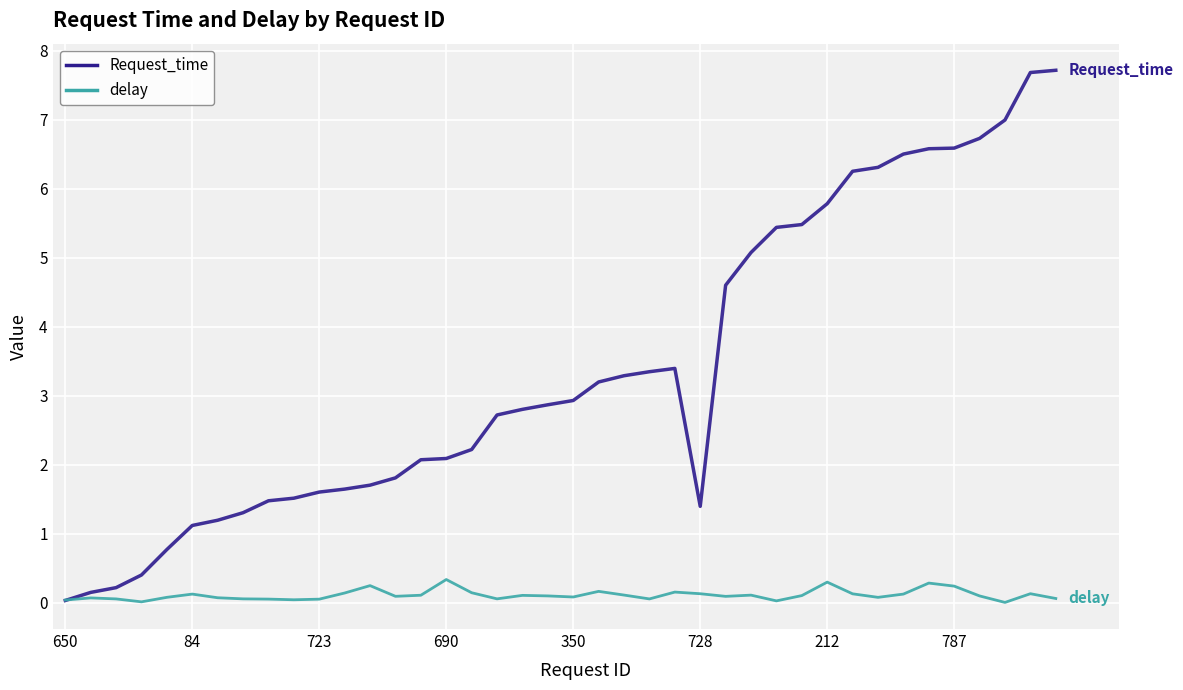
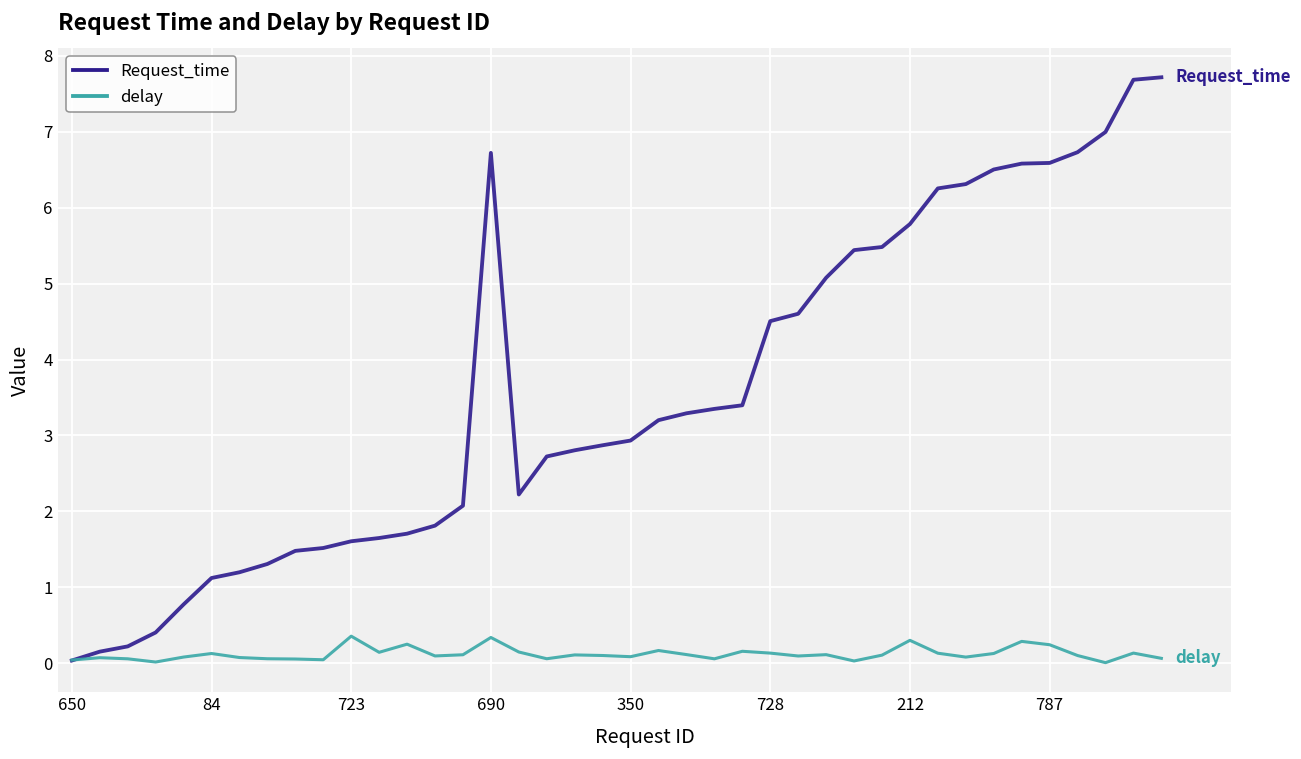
delay, 723: 0.1 -> 0.4
Request_time, 690: 2.1 -> 6.7
Request_time, 728: 1.4 -> 4.5
